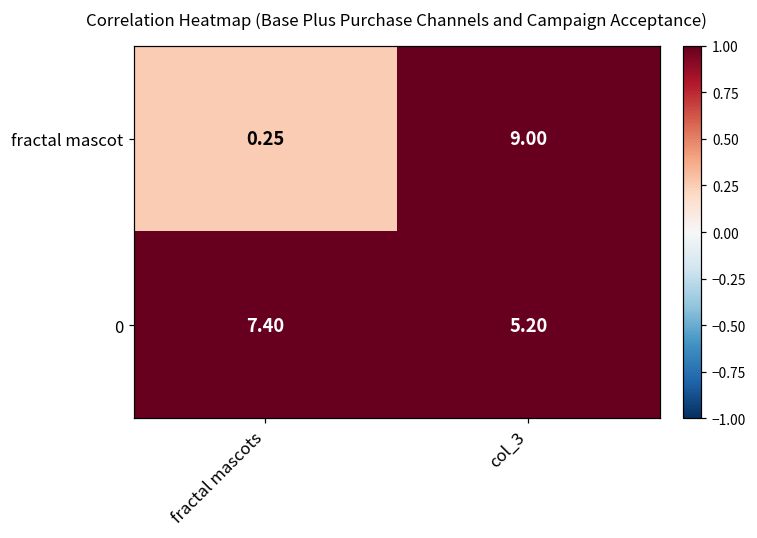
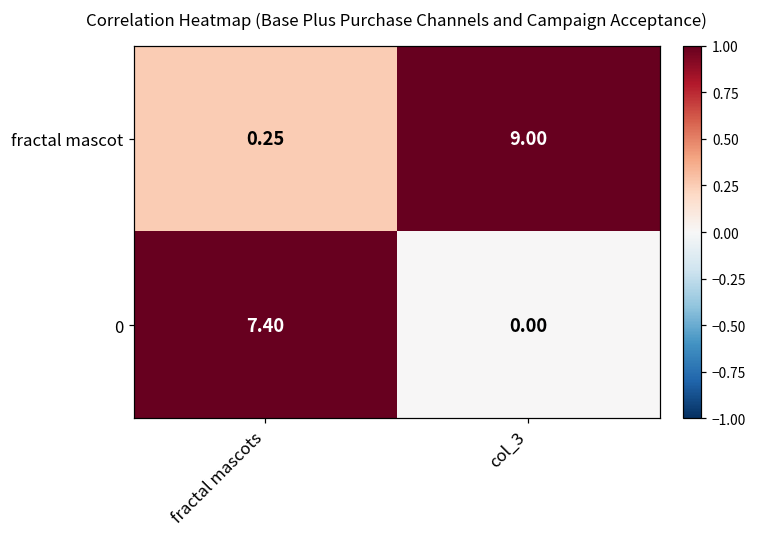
0, col_3: 5.20 -> 0.00
